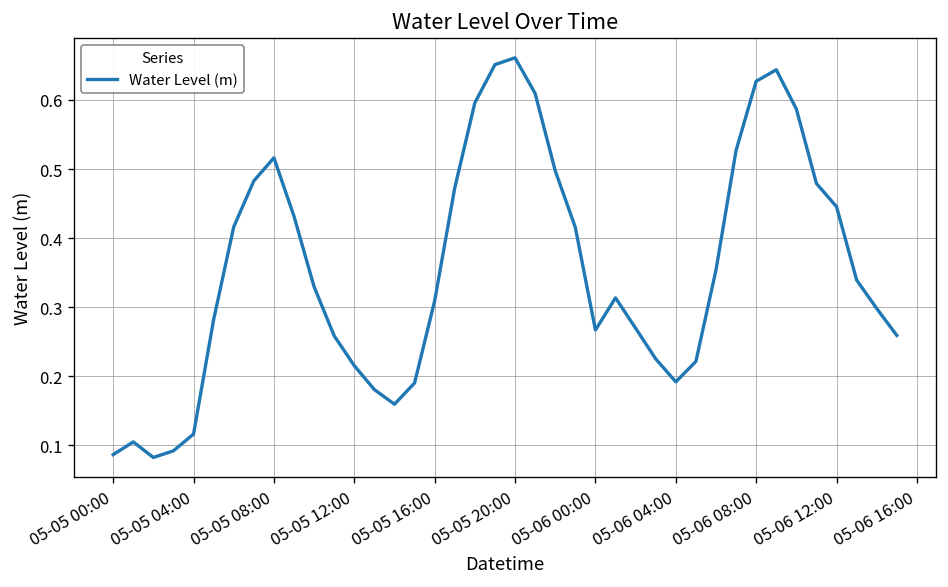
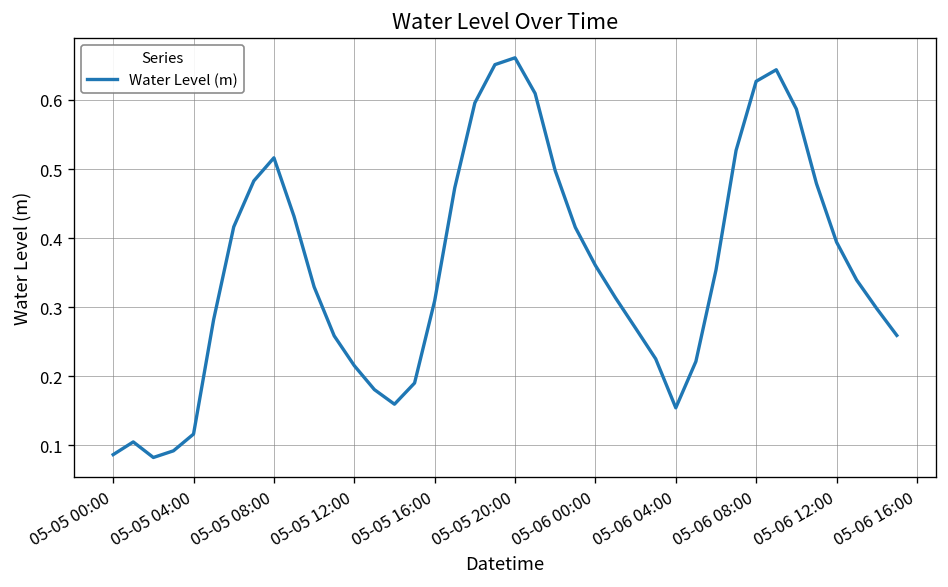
05-06 00:00: 0.27 -> 0.36
05-06 04:00: 0.19 -> 0.15
05-06 12:00: 0.45 -> 0.39
